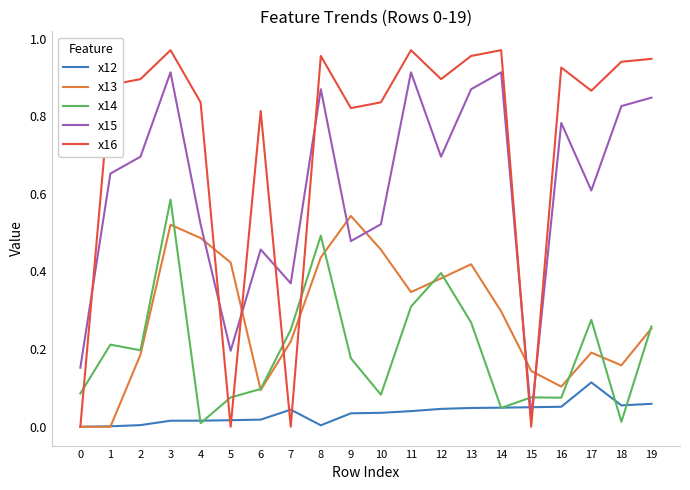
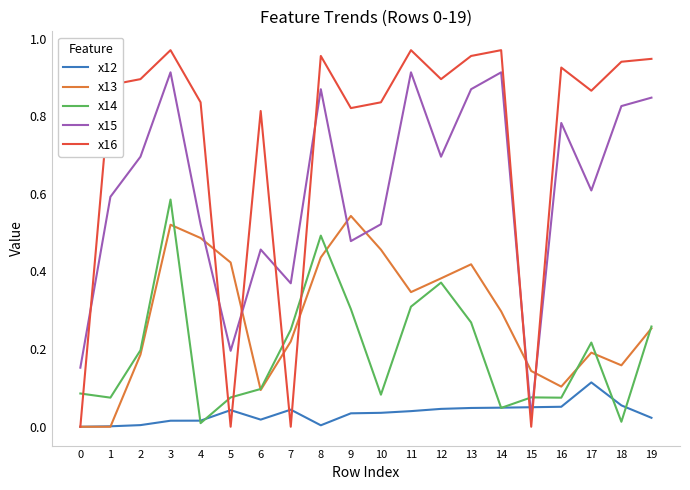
x14, 1: 0.21 -> 0.07
x15, 1: 0.65 -> 0.59
x12, 5: 0.02 -> 0.04
x14, 9: 0.18 -> 0.30
x14, 12: 0.40 -> 0.37
x14, 17: 0.28 -> 0.22
x12, 19: 0.06 -> 0.02
